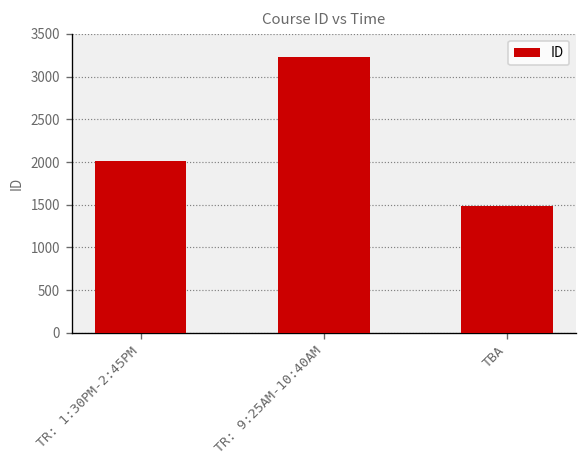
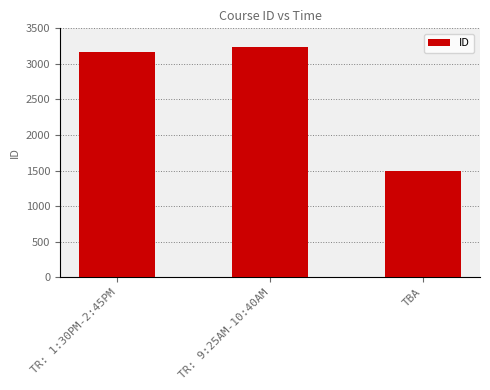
TR: 1:30PM-2:45PM: 2000 -> 3200
